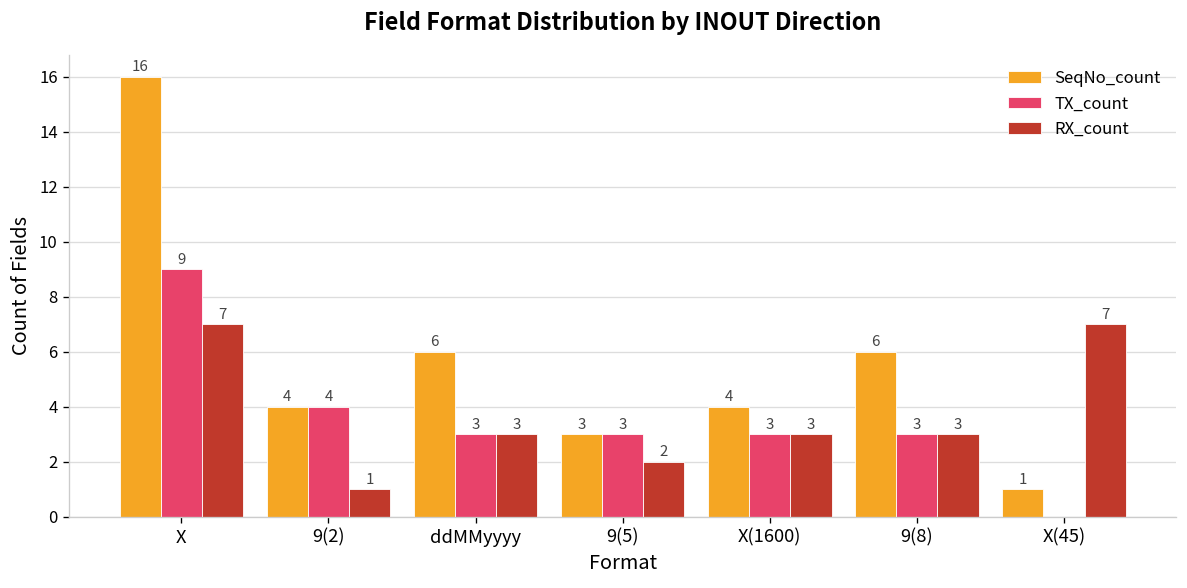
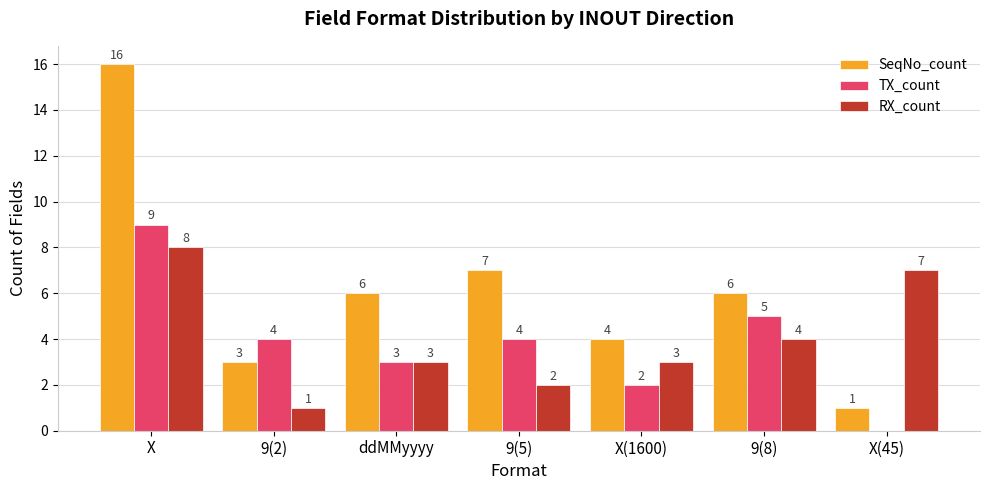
RX_count, X: 7 -> 8
SeqNo_count, 9(2): 4 -> 3
SeqNo_count, 9(5): 3 -> 7
TX_count, 9(5): 3 -> 4
TX_count, X(1600): 3 -> 2
TX_count, 9(8): 3 -> 5
RX_count, 9(8): 3 -> 4
